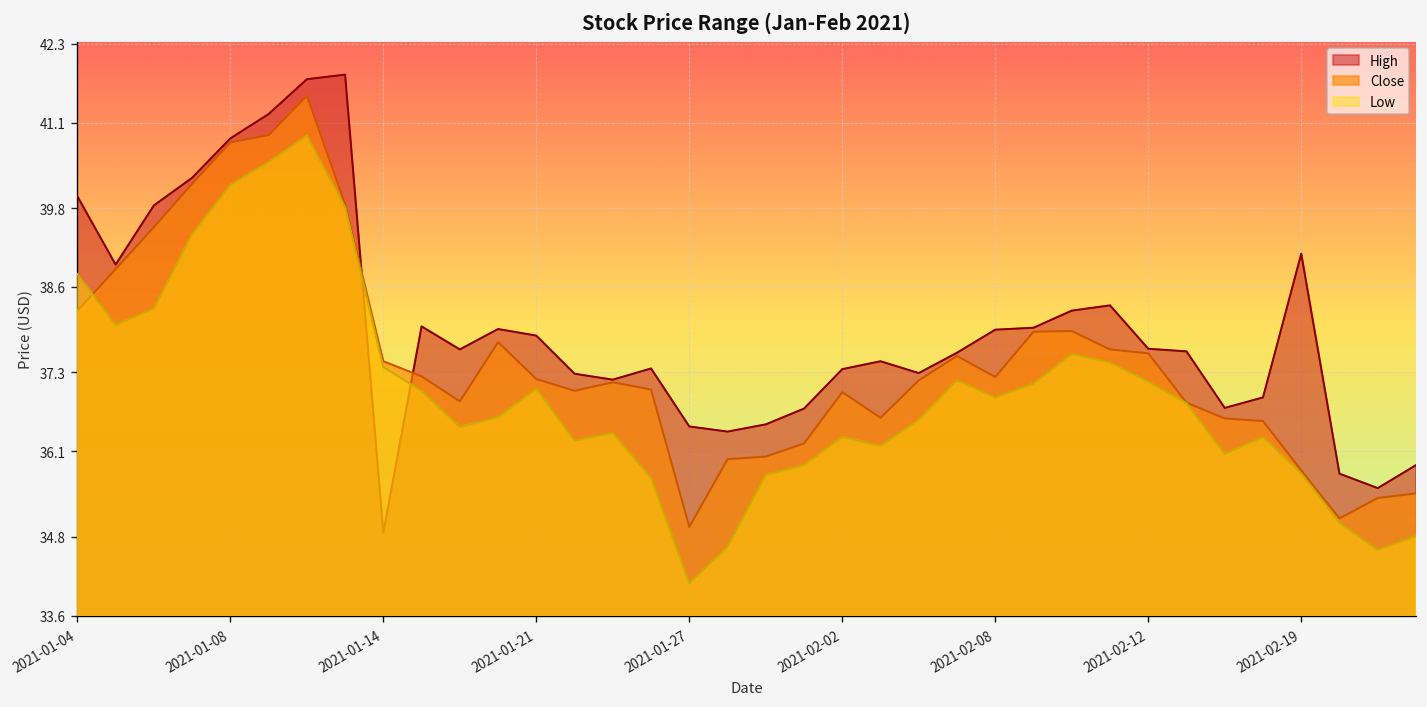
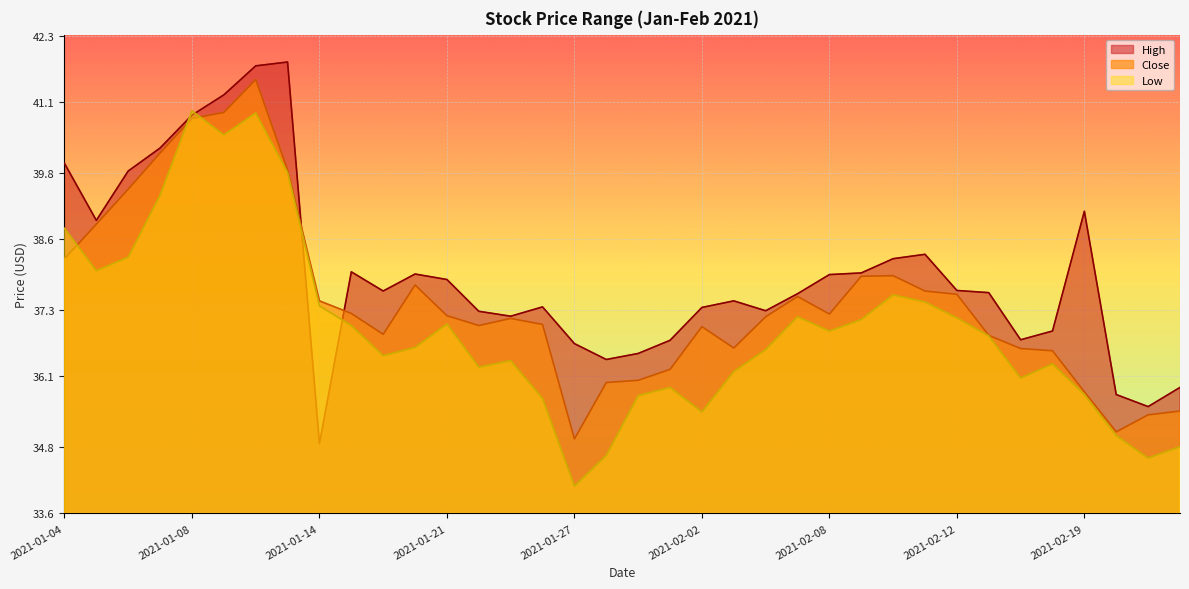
Low, 2021-01-08: 40.2 -> 40.9
High, 2021-01-27: 36.5 -> 36.7
Low, 2021-02-02: 36.3 -> 35.4
